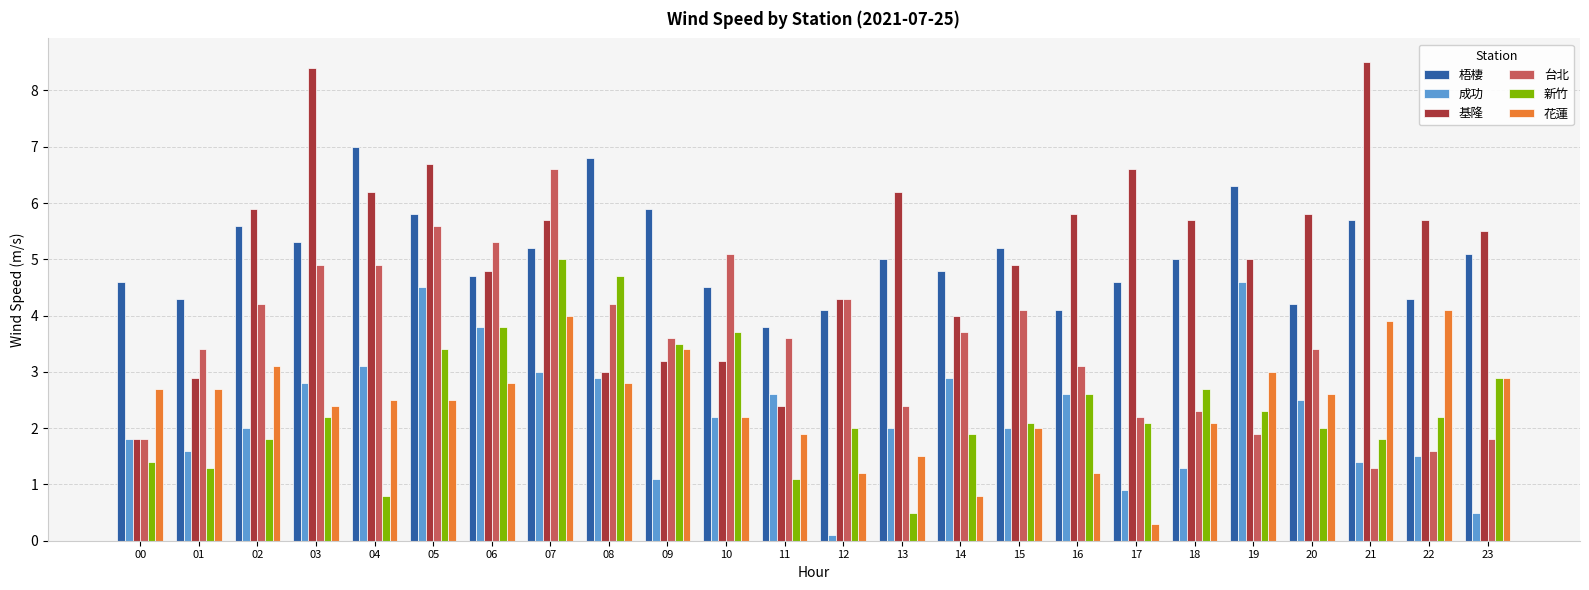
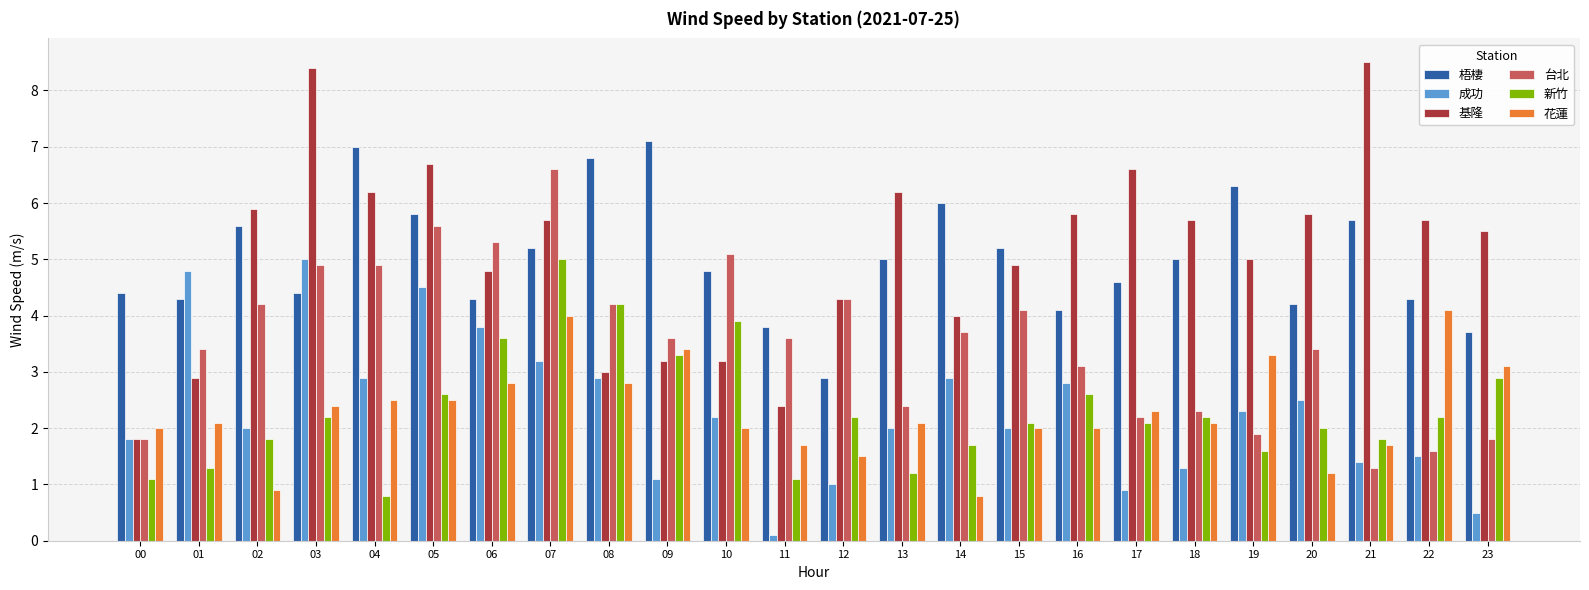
梧棲, 00: 4.6 -> 4.4
新竹, 00: 1.4 -> 1.1
花蓮, 00: 2.7 -> 2.0
成功, 01: 1.6 -> 4.8
花蓮, 01: 2.7 -> 2.1
花蓮, 02: 3.1 -> 0.9
梧棲, 03: 5.3 -> 4.4
成功, 03: 2.8 -> 5.0
成功, 04: 3.1 -> 2.9
新竹, 05: 3.4 -> 2.6
梧棲, 06: 4.7 -> 4.3
新竹, 06: 3.8 -> 3.6
成功, 07: 3.0 -> 3.2
新竹, 08: 4.7 -> 4.2
梧棲, 09: 5.9 -> 7.1
新竹, 09: 3.5 -> 3.3
梧棲, 10: 4.5 -> 4.8
新竹, 10: 3.7 -> 3.9
花蓮, 10: 2.2 -> 2.0
成功, 11: 2.6 -> 0.1
花蓮, 11: 1.9 -> 1.7
梧棲, 12: 4.1 -> 2.9
成功, 12: 0.1 -> 1.0
新竹, 12: 2.0 -> 2.2
花蓮, 12: 1.2 -> 1.5
新竹, 13: 0.5 -> 1.2
花蓮, 13: 1.5 -> 2.1
梧棲, 14: 4.8 -> 6.0
新竹, 14: 1.9 -> 1.7
成功, 16: 2.6 -> 2.8
花蓮, 16: 1.2 -> 2.0
花蓮, 17: 0.3 -> 2.3
新竹, 18: 2.7 -> 2.2
成功, 19: 4.6 -> 2.3
新竹, 19: 2.3 -> 1.6
花蓮, 19: 3.0 -> 3.3
花蓮, 20: 2.6 -> 1.2
花蓮, 21: 3.9 -> 1.7
梧棲, 23: 5.1 -> 3.7
花蓮, 23: 2.9 -> 3.1
